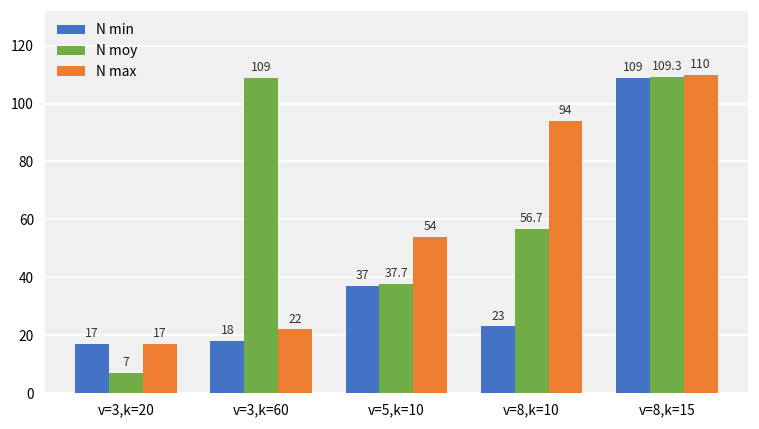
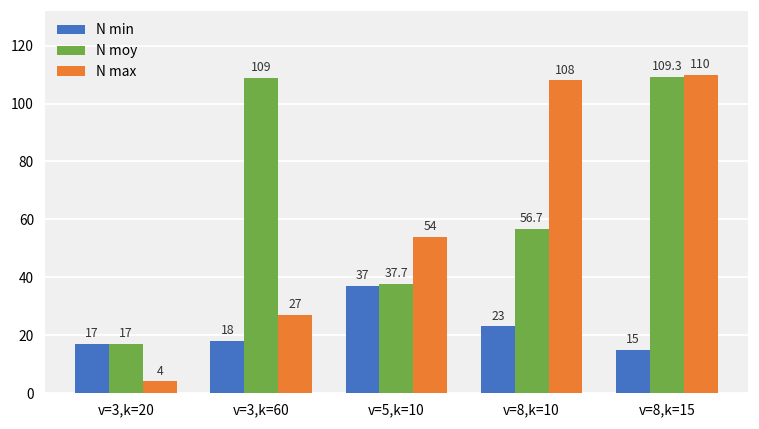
N moy, v=3,k=20: 7 -> 17
N max, v=3,k=20: 17 -> 4
N max, v=3,k=60: 22 -> 27
N max, v=8,k=10: 94 -> 108
N min, v=8,k=15: 109 -> 15
